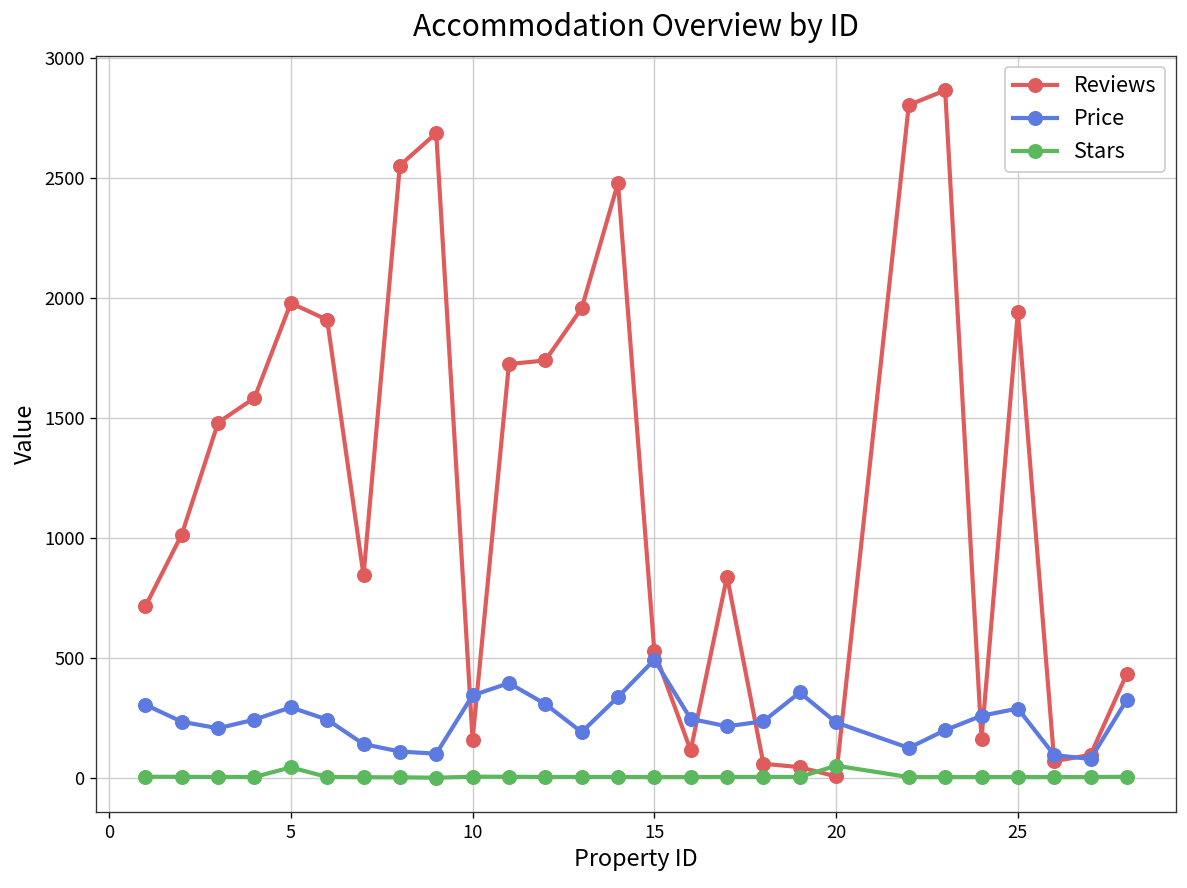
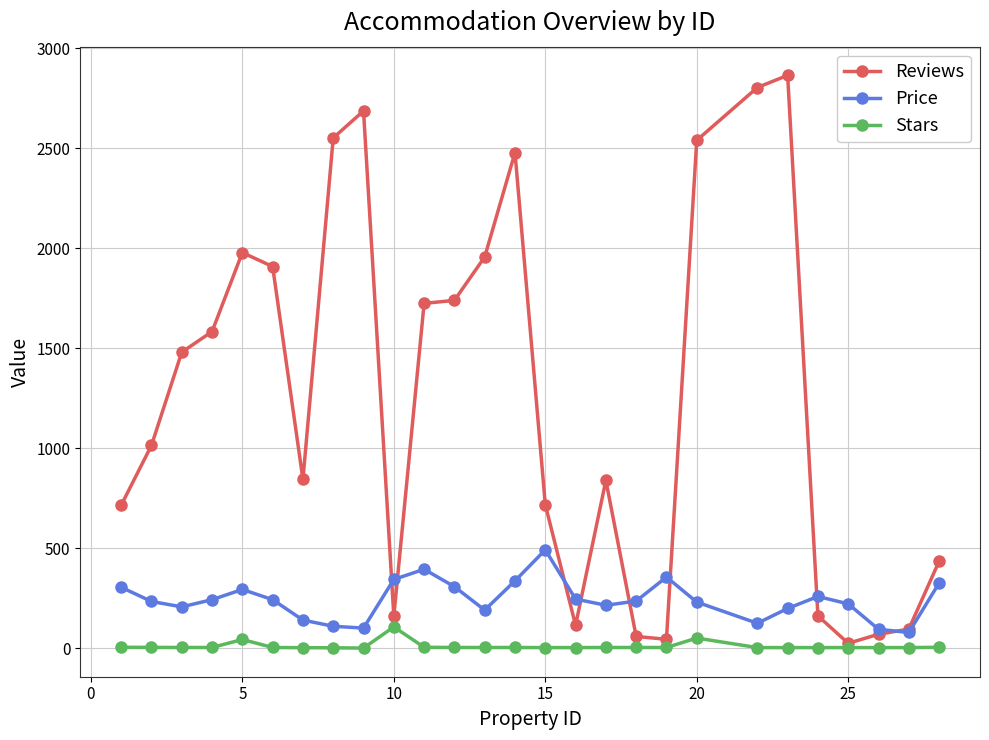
Stars, 10: 10 -> 110
Reviews, 15: 530 -> 720
Reviews, 20: 10 -> 2540
Reviews, 25: 1940 -> 30
Price, 25: 290 -> 220
